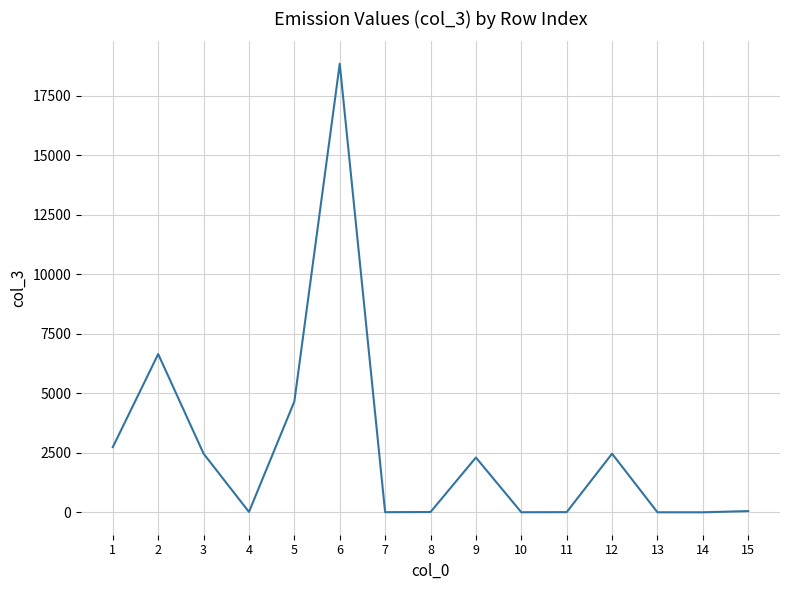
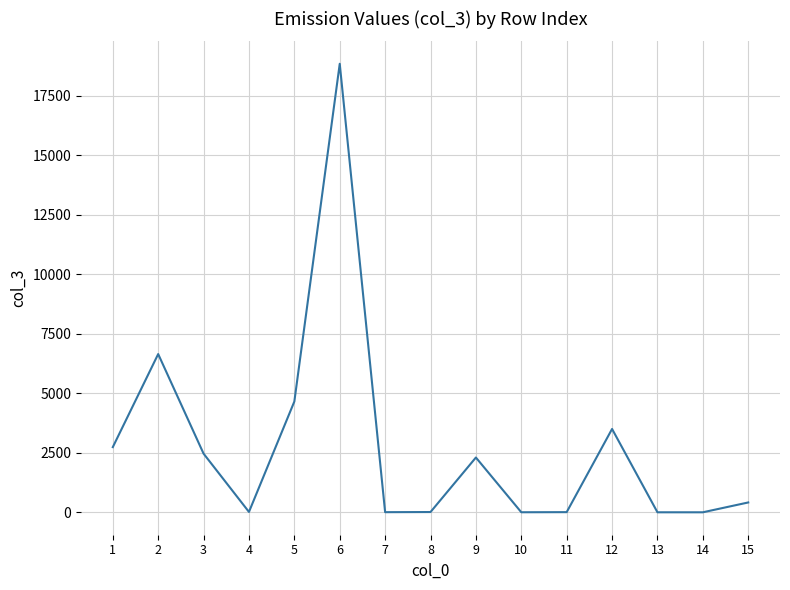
12: 2500 -> 3500
15: 100 -> 400
